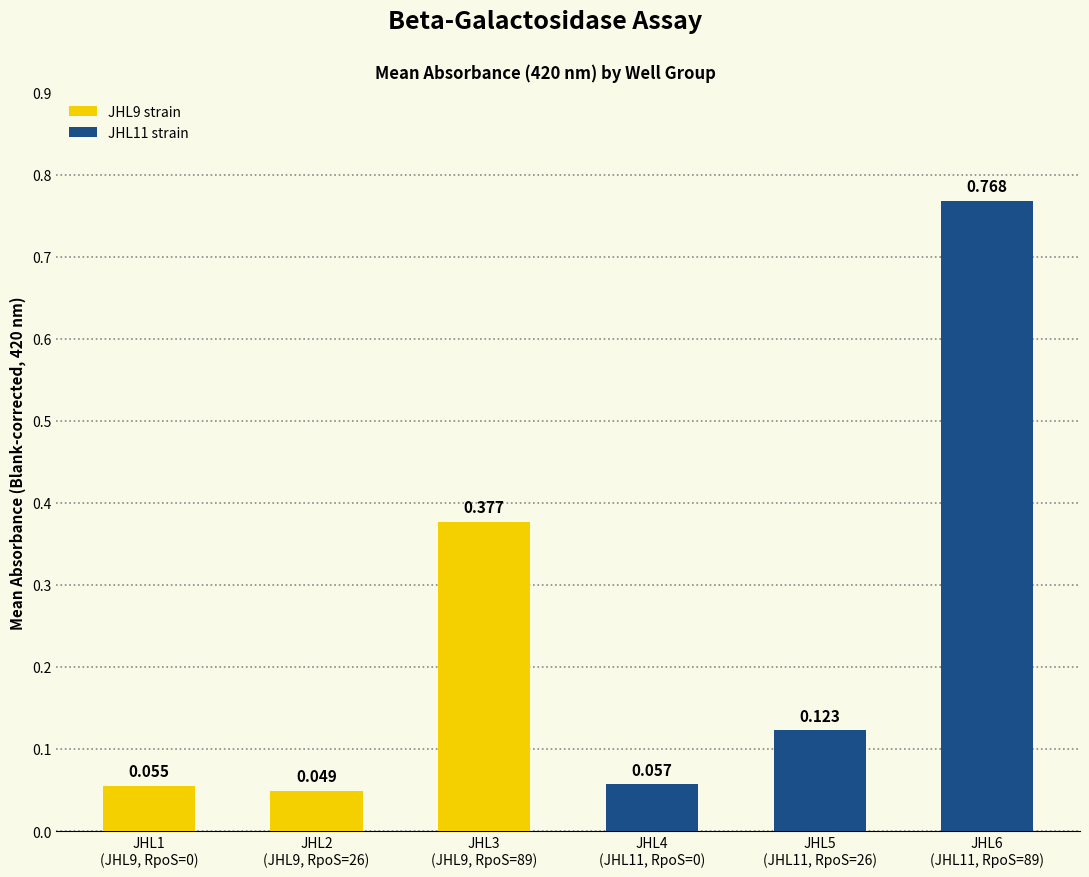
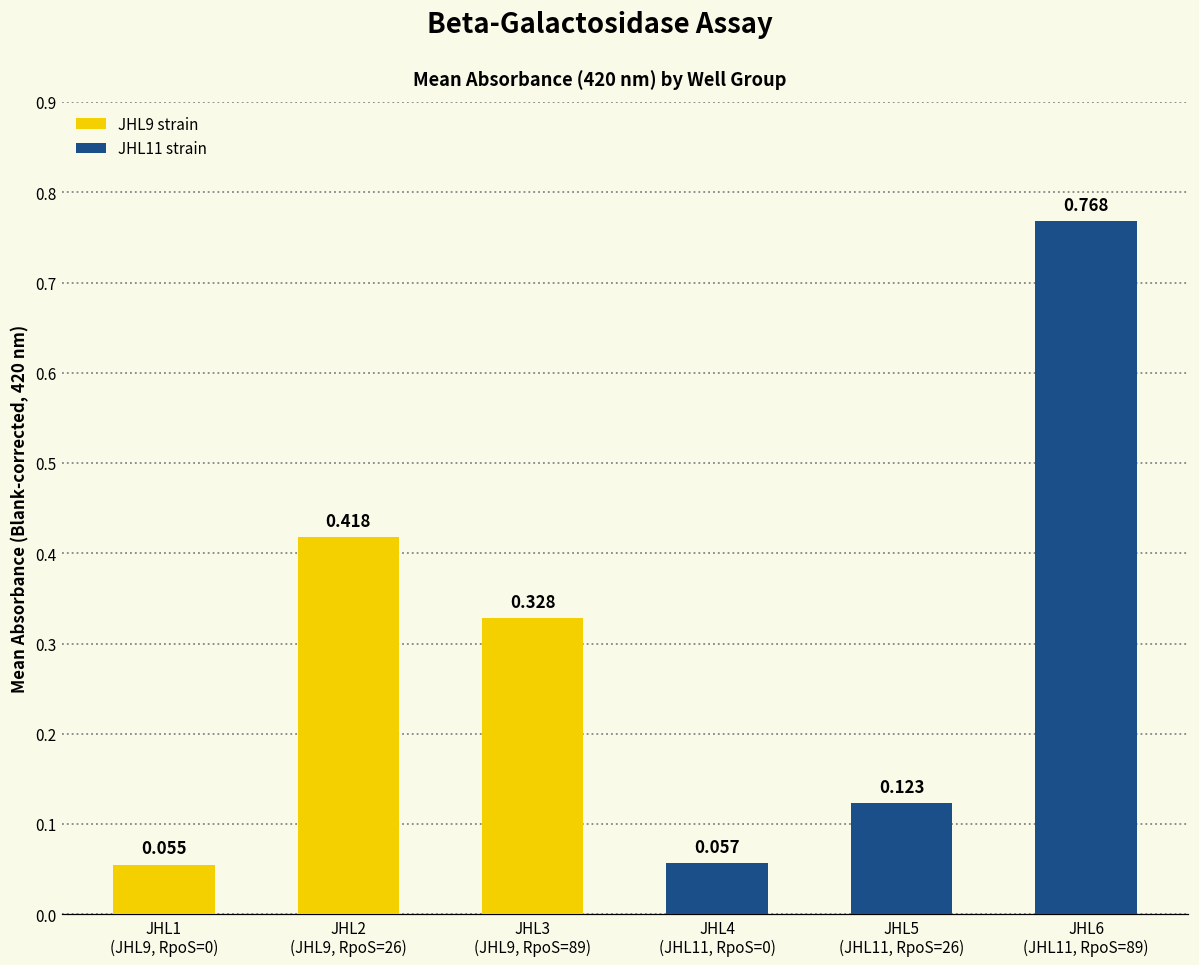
JHL2 (JHL9, RpoS=26): 0.049 -> 0.418
JHL3 (JHL9, RpoS=89): 0.377 -> 0.328
